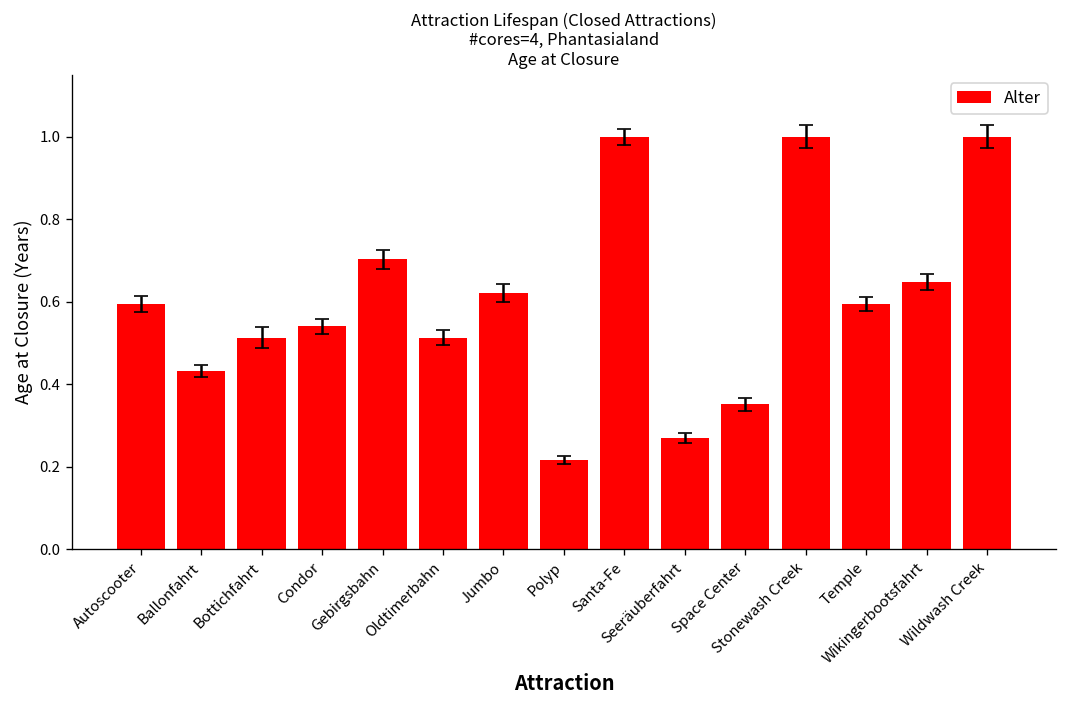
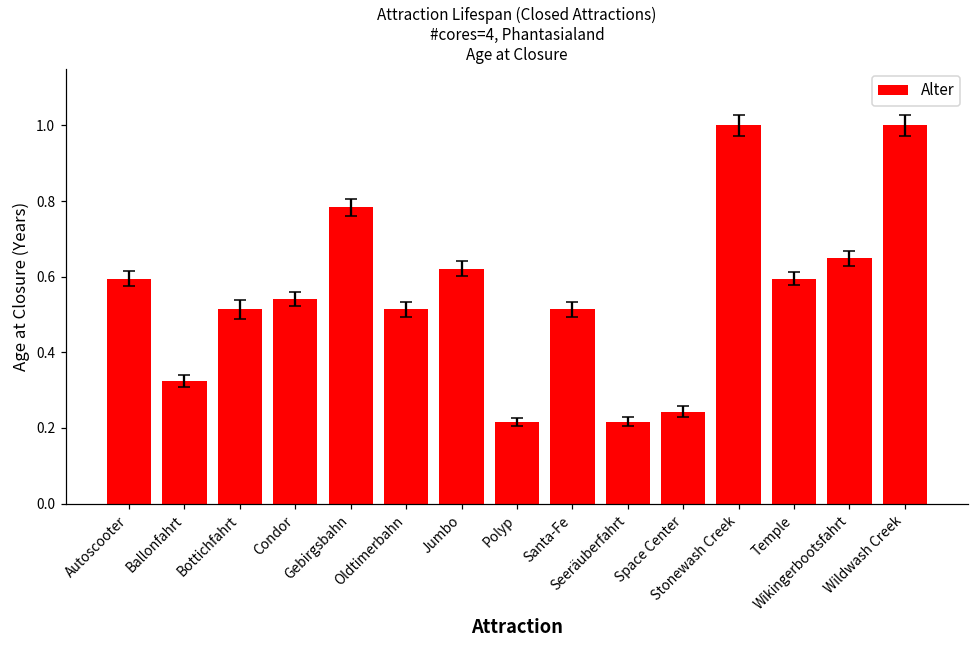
Alter, Ballonfahrt: 0.43 -> 0.32
Alter, Gebirgsbahn: 0.70 -> 0.78
Alter, Santa-Fe: 1.00 -> 0.51
Alter, Seeräuberfahrt: 0.27 -> 0.22
Alter, Space Center: 0.35 -> 0.24
